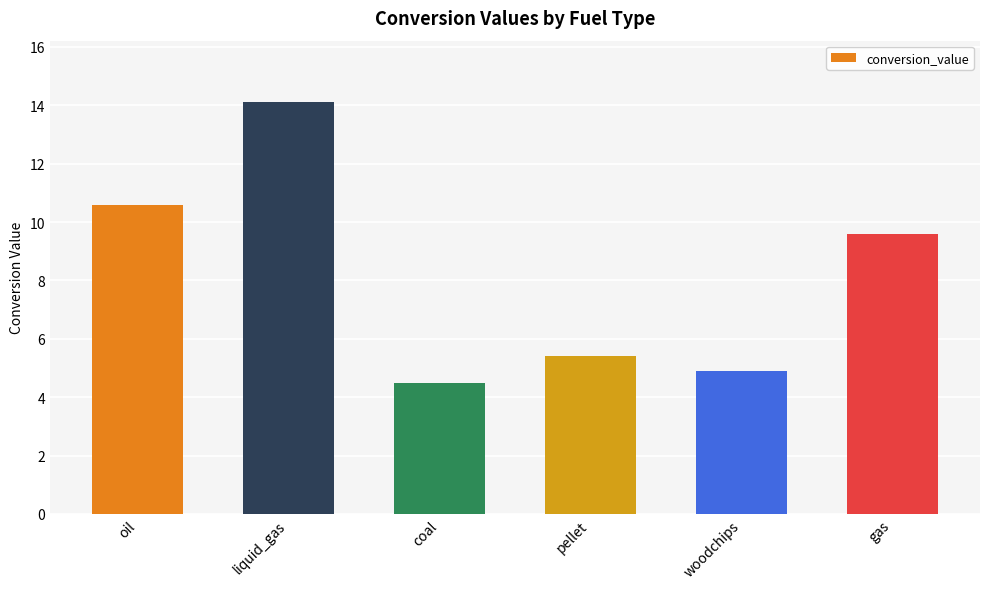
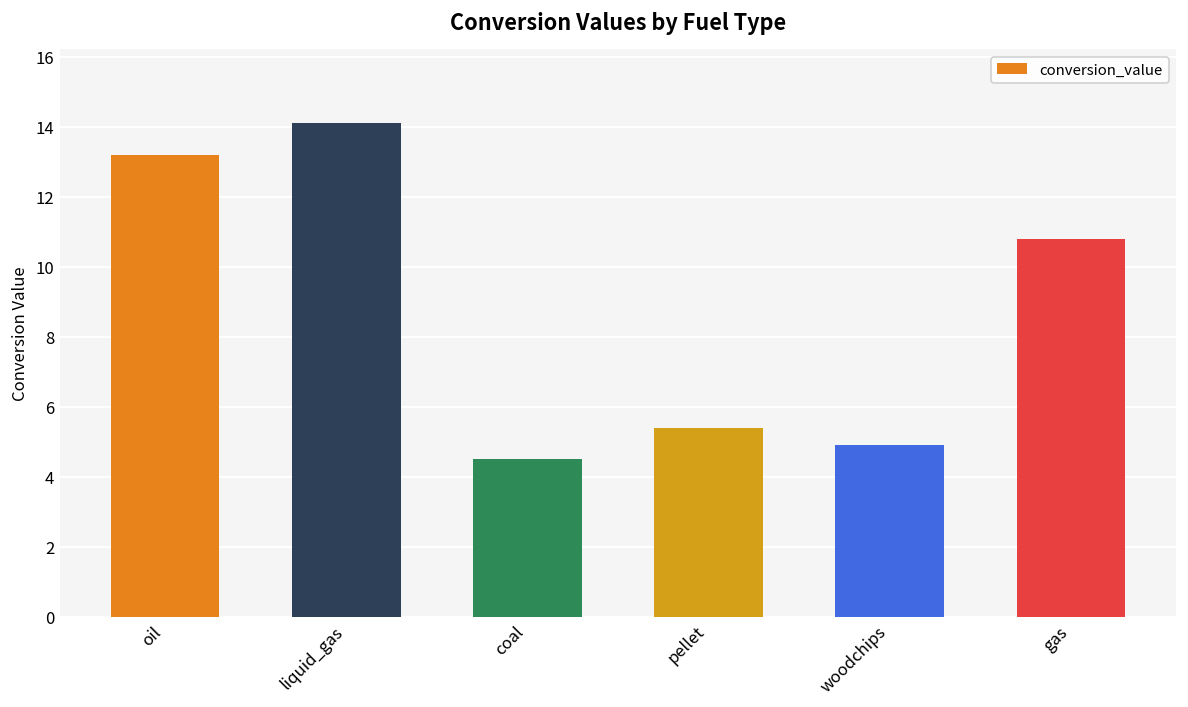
oil: 10.6 -> 13.2
gas: 9.6 -> 10.8
